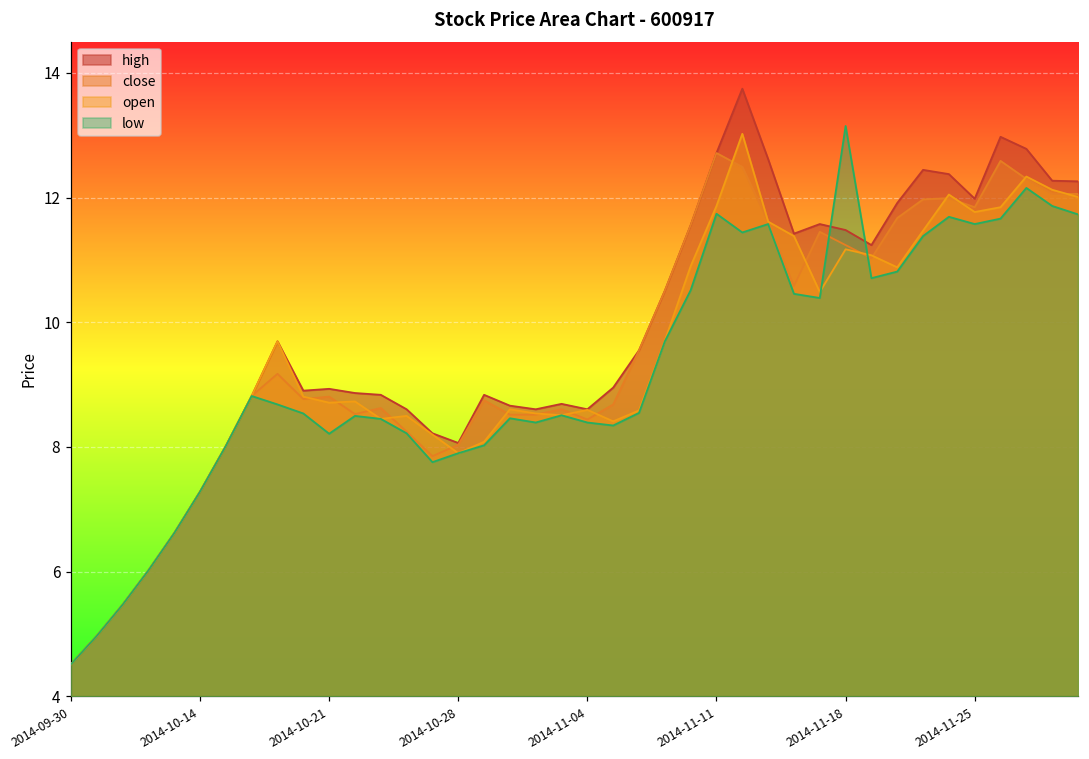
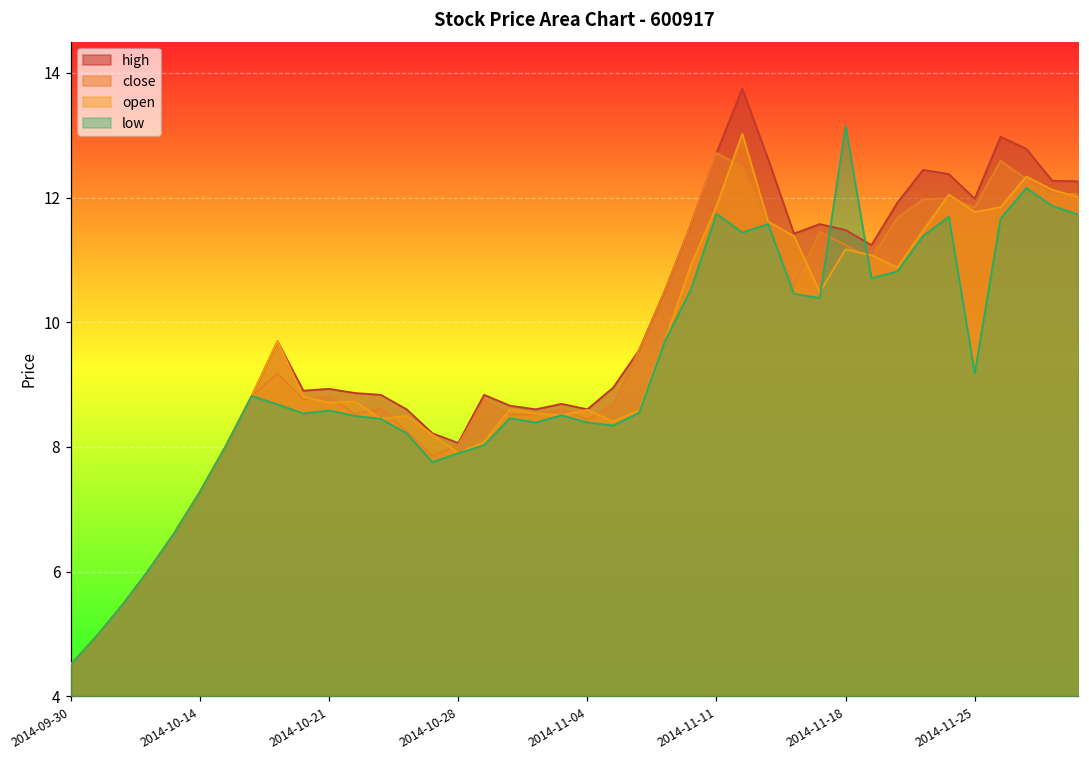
low, 2014-10-21: 8.2 -> 8.6
low, 2014-11-25: 11.6 -> 9.2
